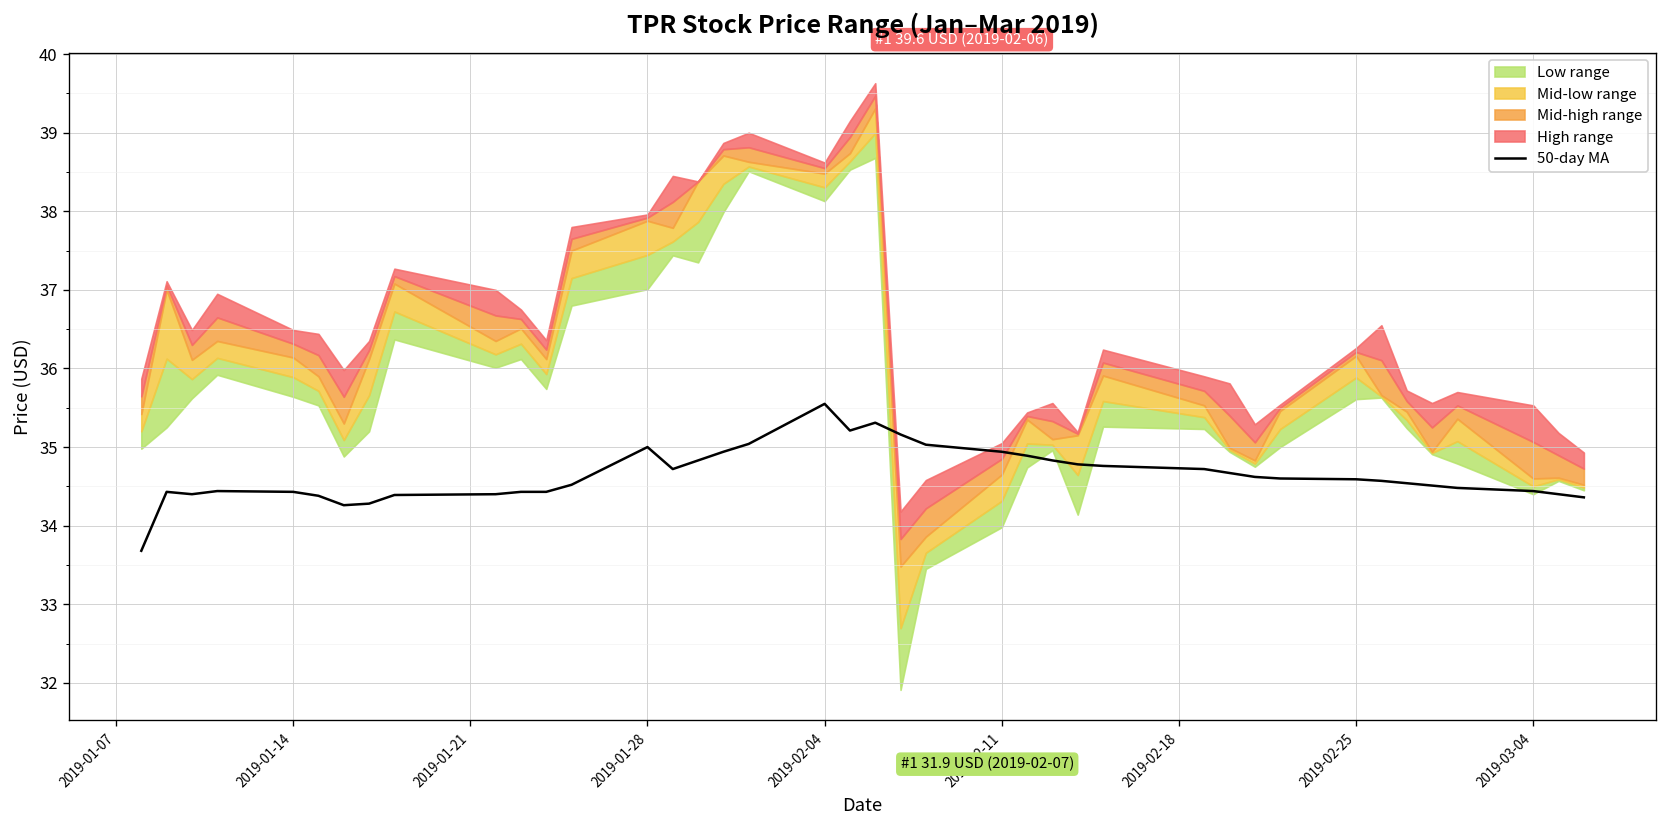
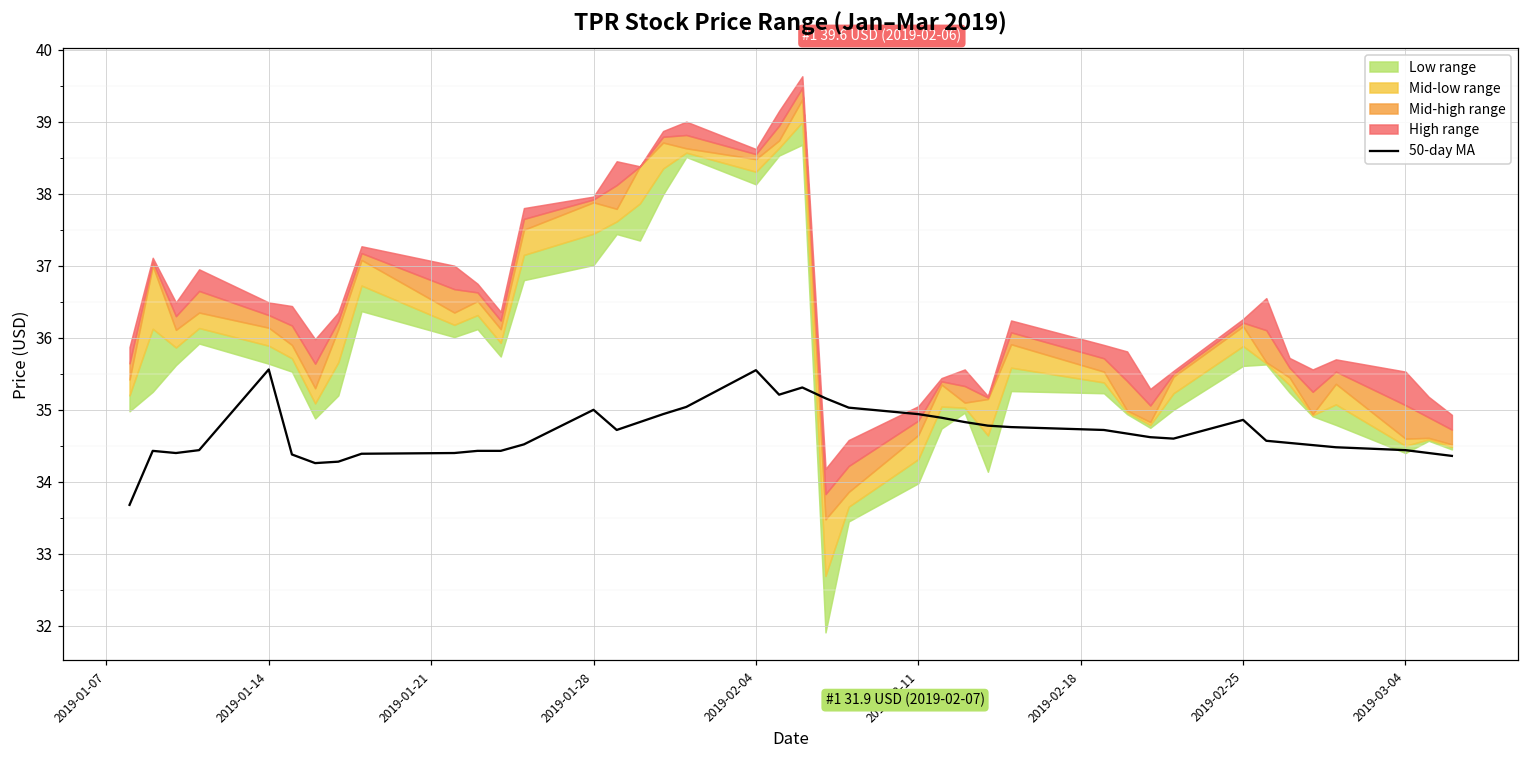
50-day MA, 2019-01-14: 34.4 -> 35.6
50-day MA, 2019-02-25: 34.6 -> 34.9
